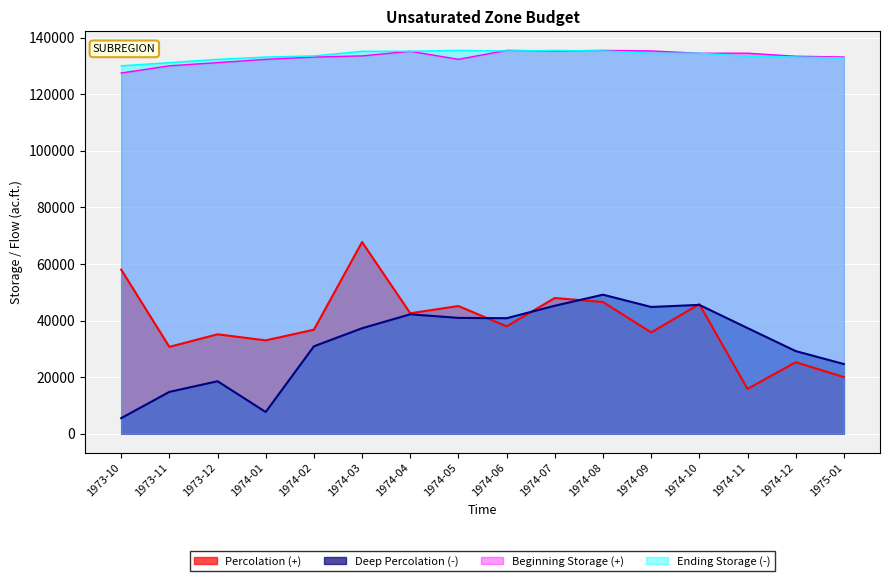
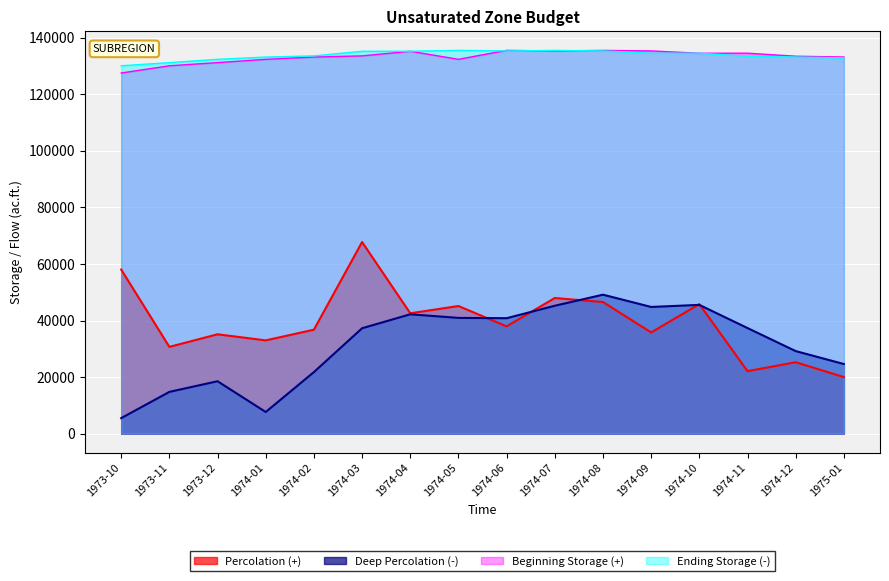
Deep Percolation (-), 1974-02: 31000 -> 22000
Percolation (+), 1974-11: 16000 -> 22000
